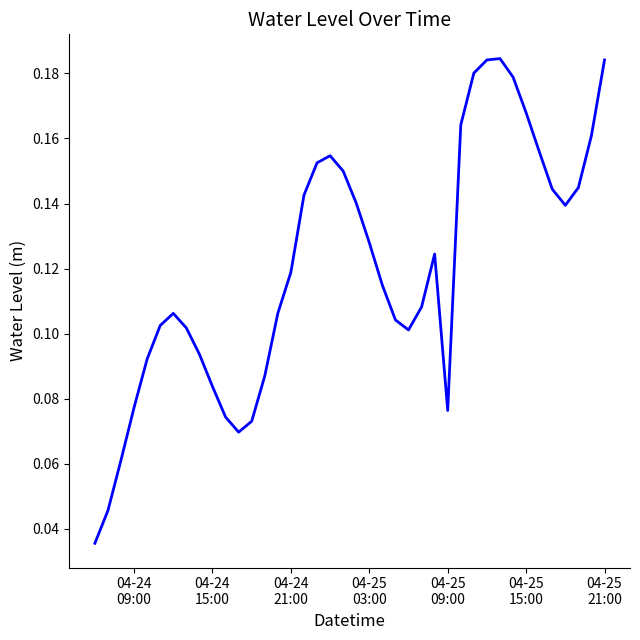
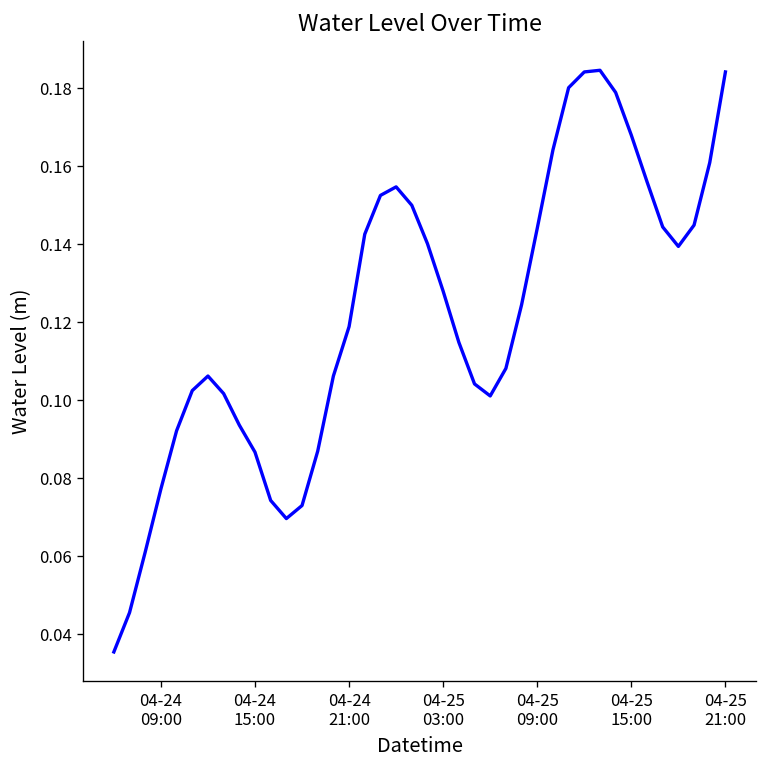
04-24 15:00: 0.084 -> 0.087
04-25 09:00: 0.076 -> 0.144
